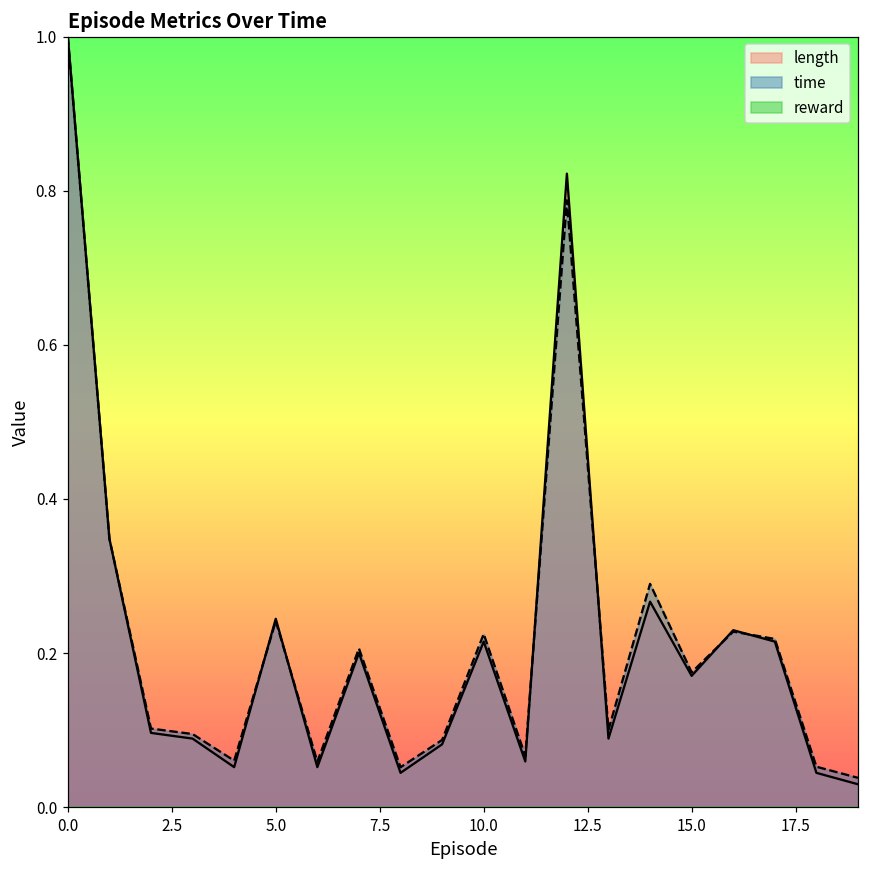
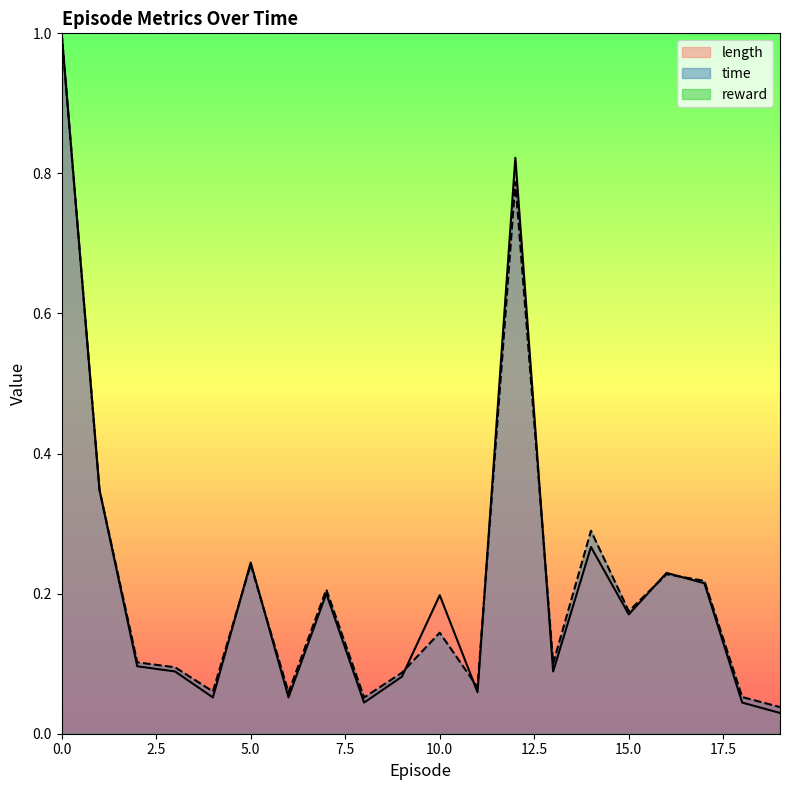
length, 10.0: 0.21 -> 0.20
time, 10.0: 0.22 -> 0.14
